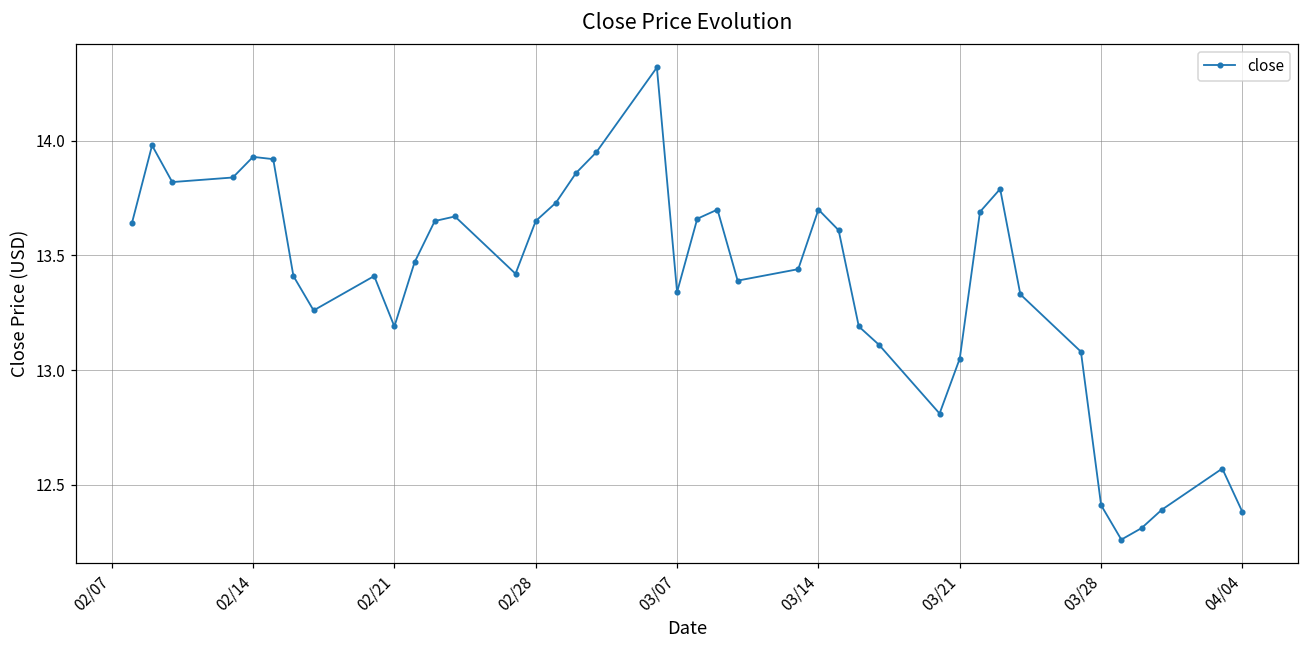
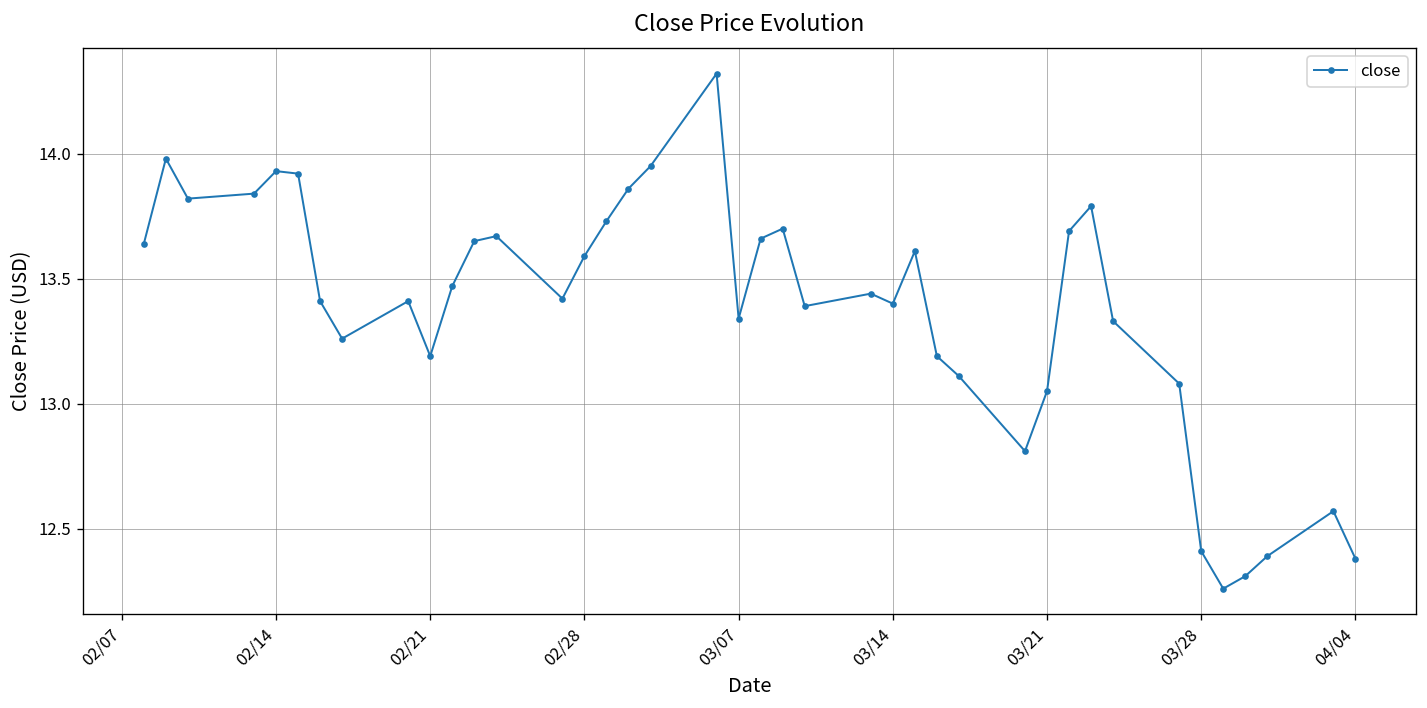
02/28: 13.65 -> 13.59
03/14: 13.7 -> 13.4
